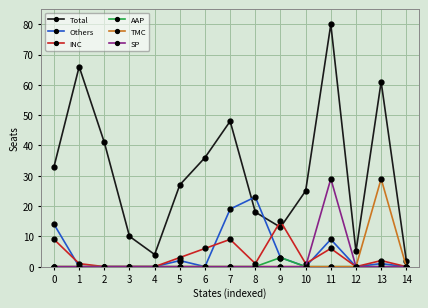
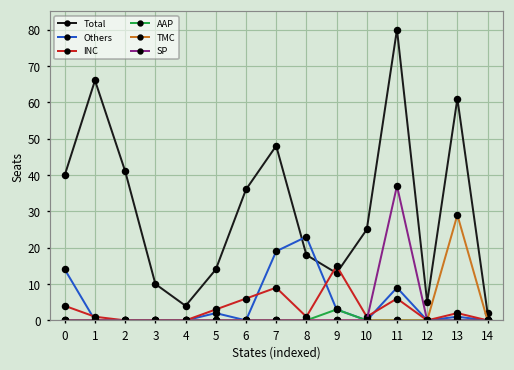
Total, 0: 33 -> 40
INC, 0: 9 -> 4
Total, 5: 27 -> 14
SP, 11: 29 -> 37
